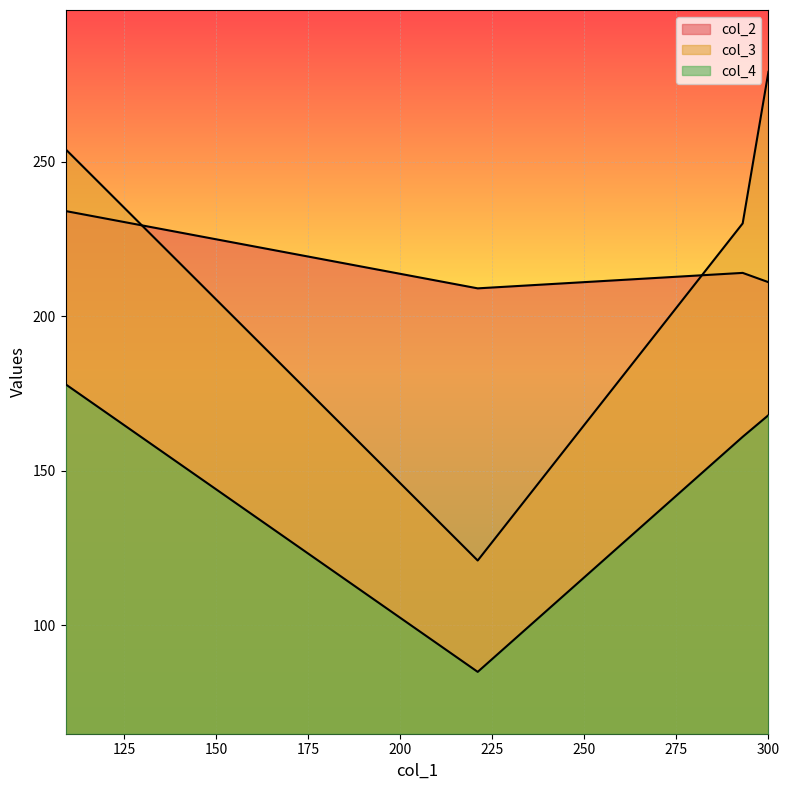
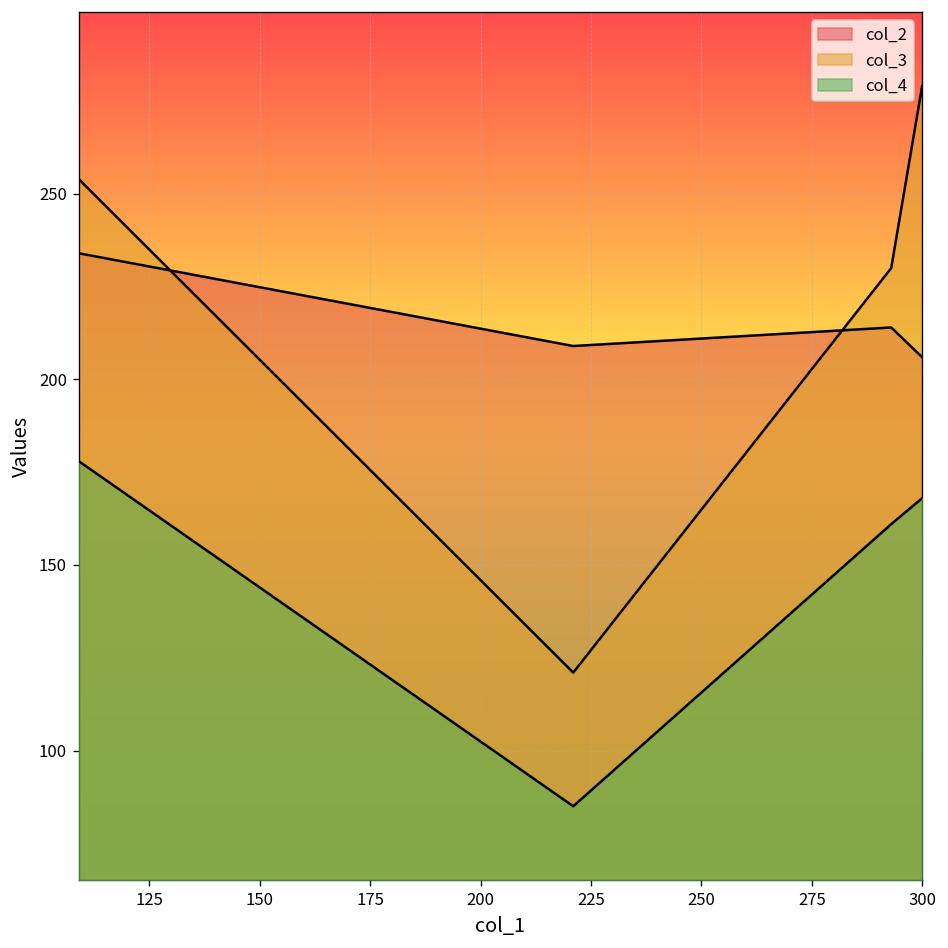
col_2, 300: 211 -> 206
